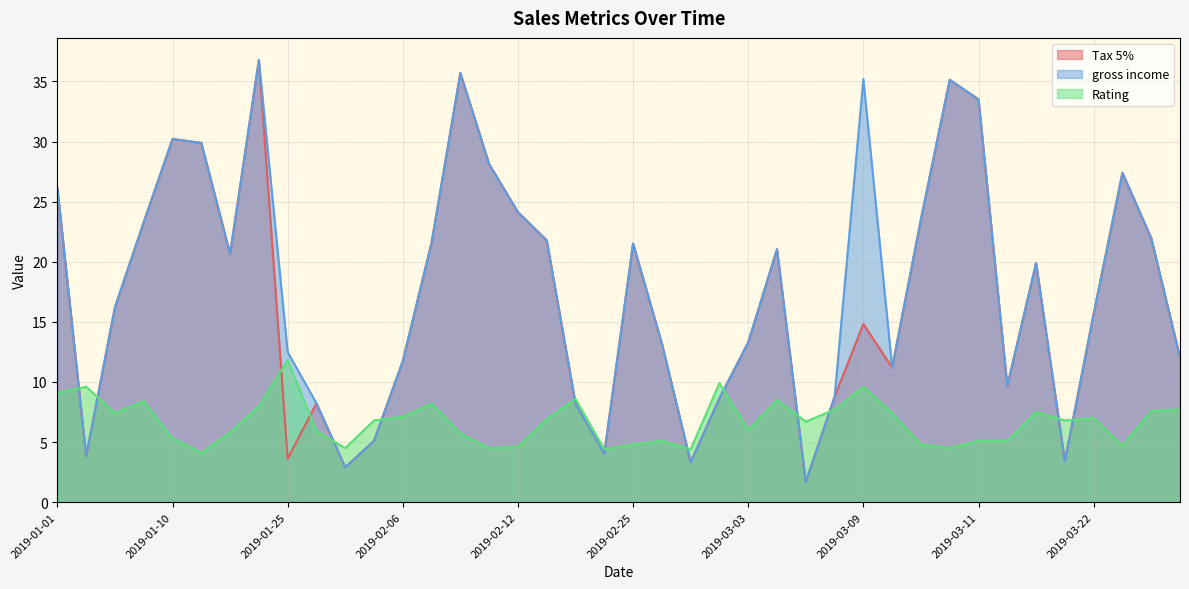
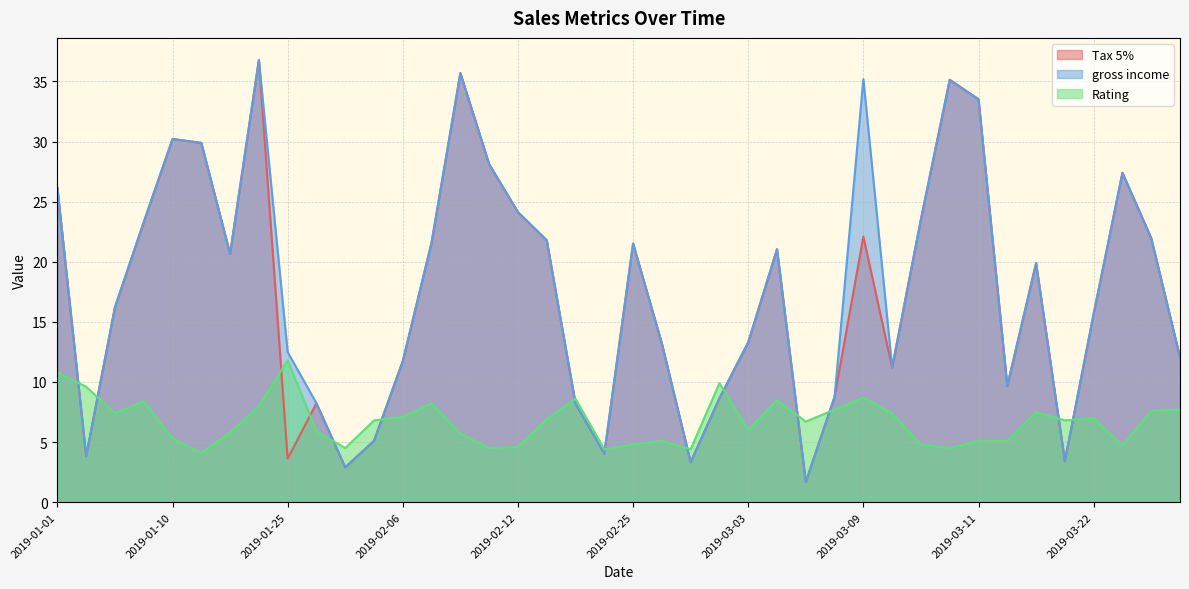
Rating, 2019-01-01: 9.1 -> 10.8
Tax 5%, 2019-03-09: 14.8 -> 22.1
Rating, 2019-03-09: 9.6 -> 8.7
